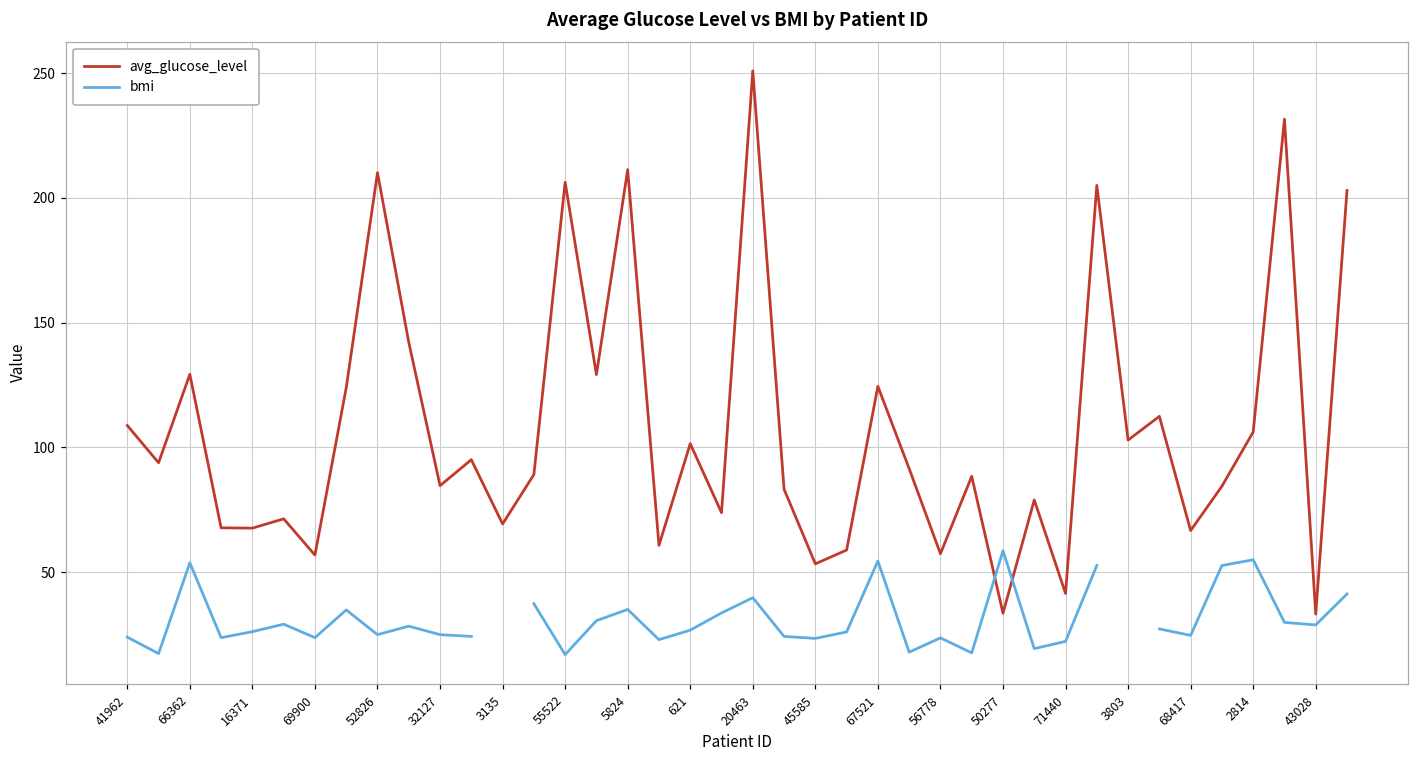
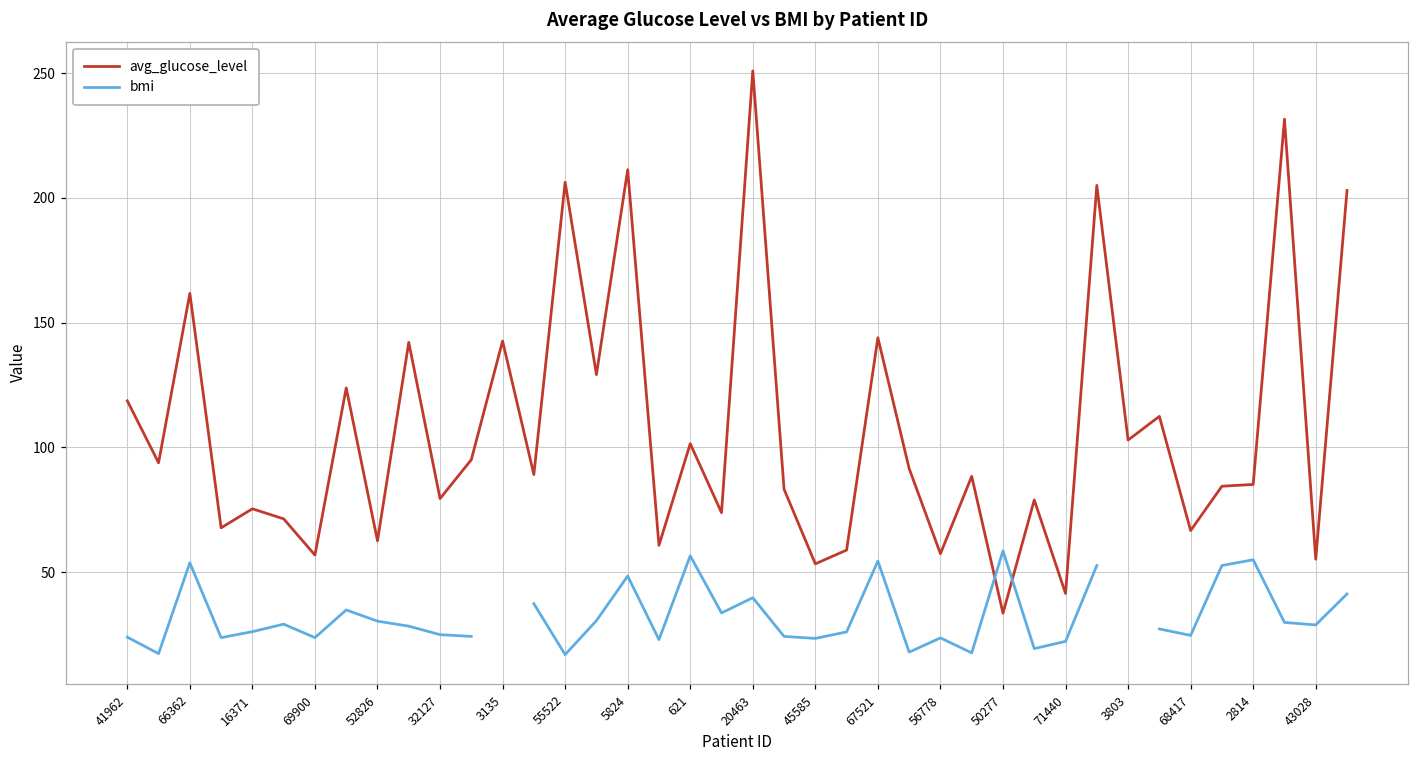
avg_glucose_level, 41962: 109 -> 119
avg_glucose_level, 66362: 129 -> 162
avg_glucose_level, 16371: 68 -> 75
avg_glucose_level, 52826: 210 -> 63
bmi, 52826: 25 -> 30
avg_glucose_level, 32127: 85 -> 80
avg_glucose_level, 3135: 69 -> 143
bmi, 5824: 35 -> 49
bmi, 621: 27 -> 57
avg_glucose_level, 67521: 124 -> 144
avg_glucose_level, 2814: 106 -> 85
avg_glucose_level, 43028: 33 -> 55
